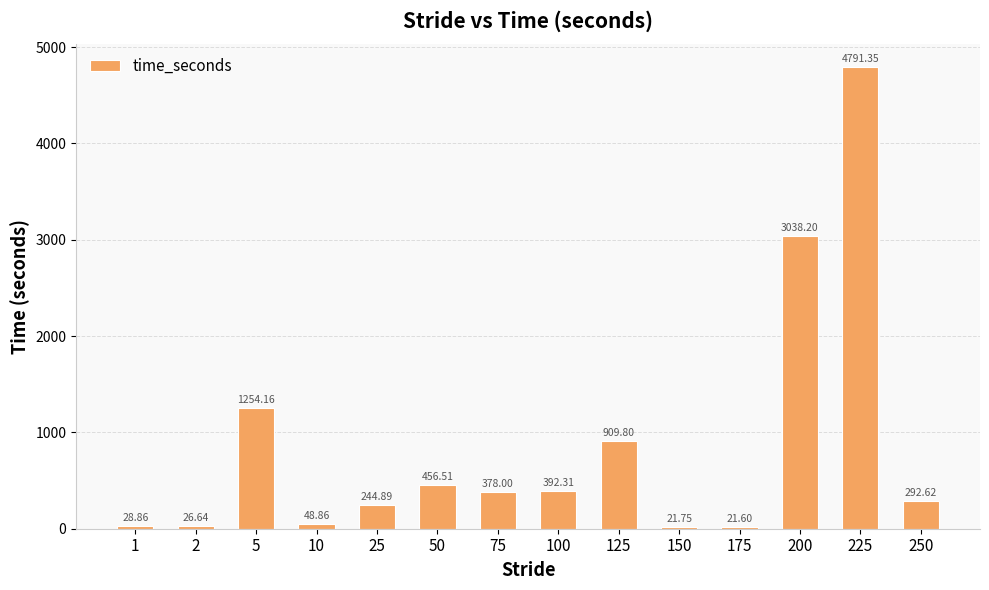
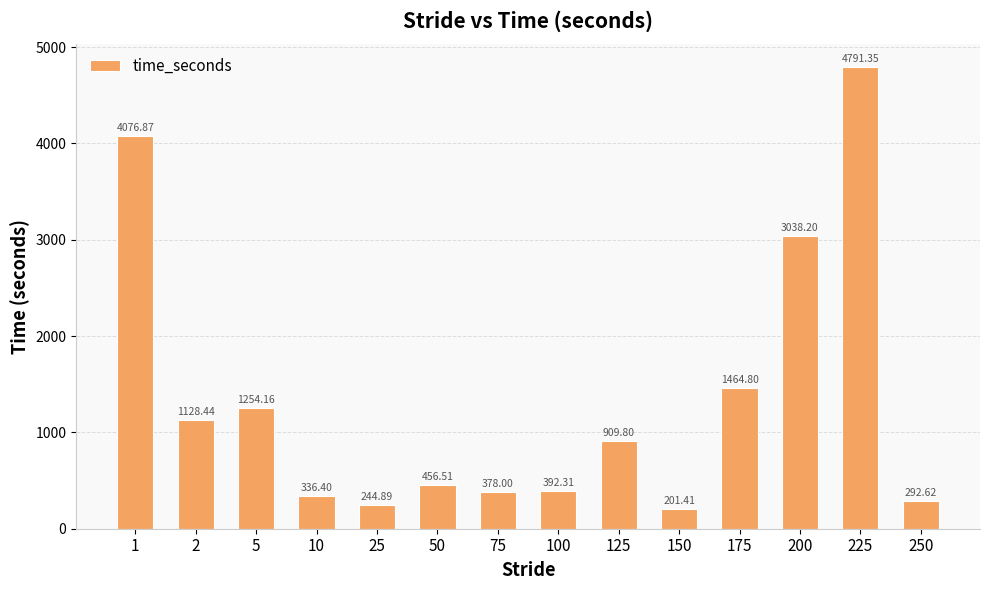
1: 28.86 -> 4076.87
2: 26.64 -> 1128.44
10: 48.86 -> 336.40
150: 21.75 -> 201.41
175: 21.60 -> 1464.80
